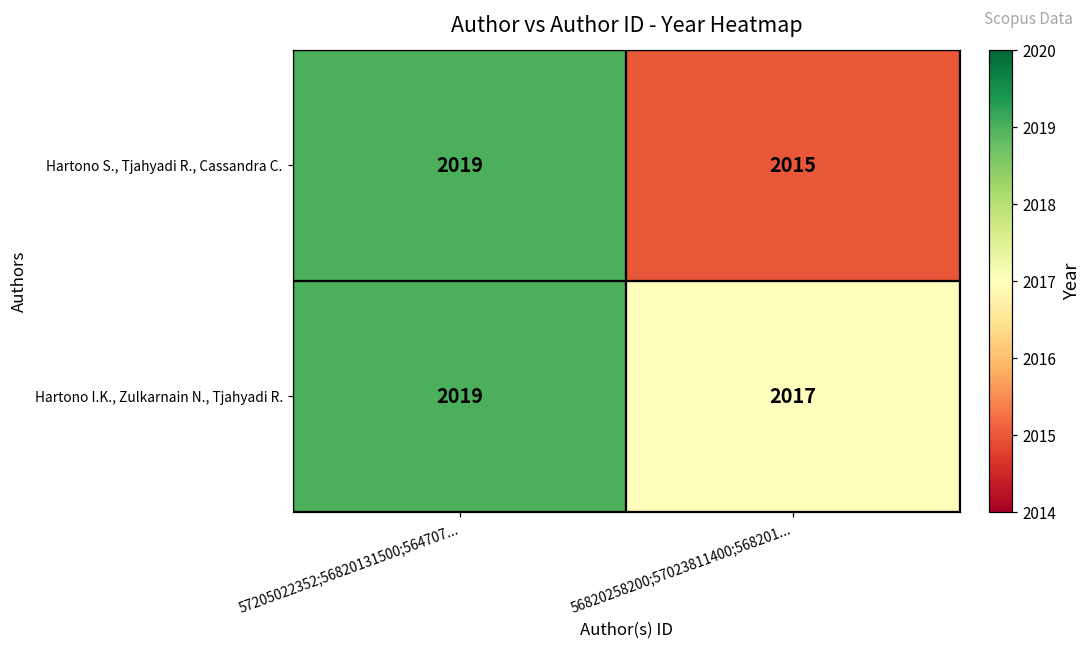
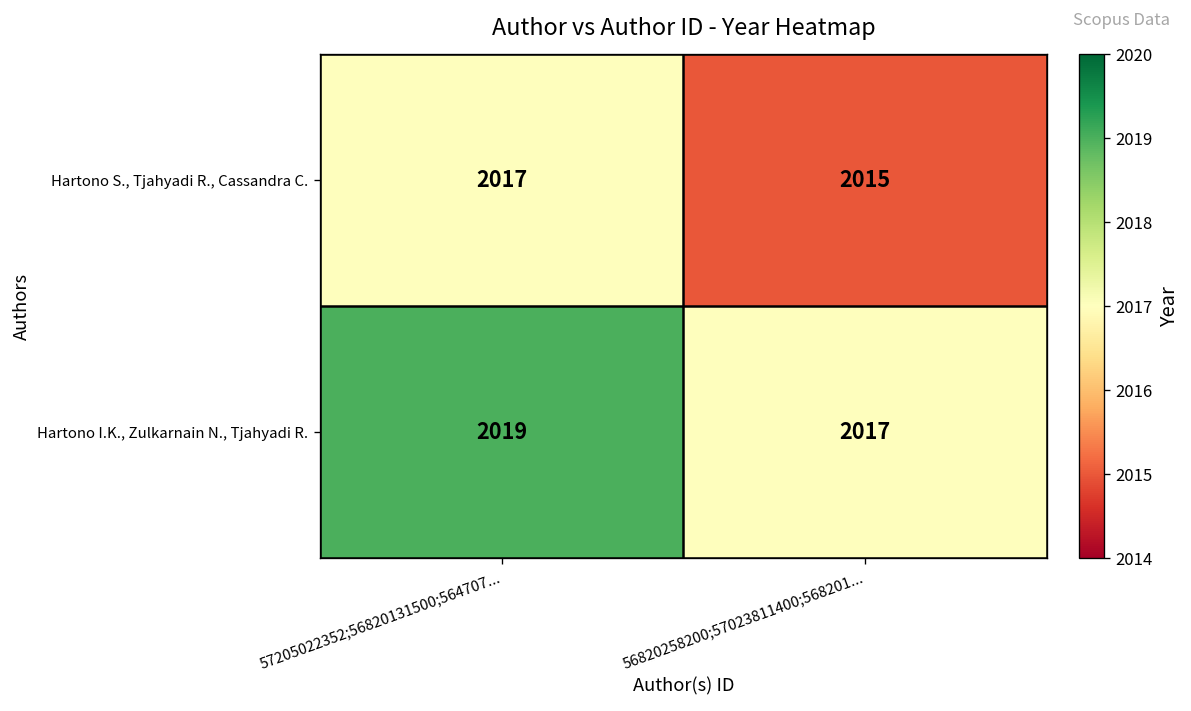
Hartono S., Tjahyadi R., Cassandra C., 57205022352;56820131500;564707...: 2019 -> 2017
